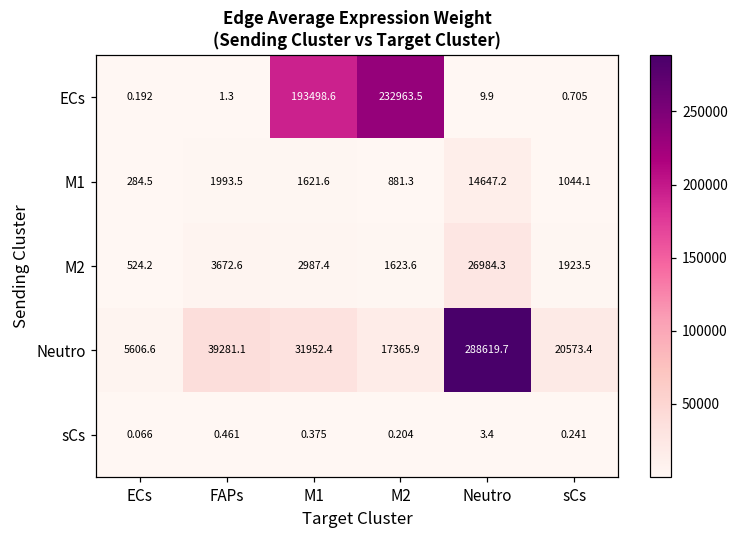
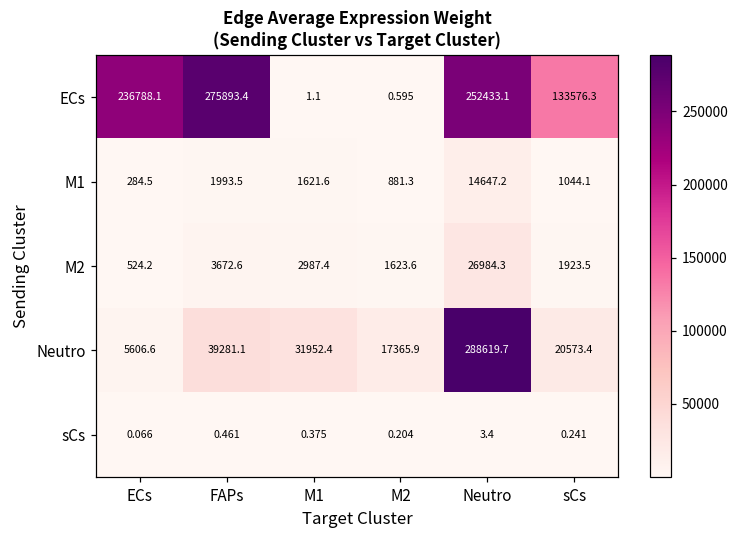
ECs, ECs: 0.192 -> 236788.1
ECs, FAPs: 1.3 -> 275893.4
ECs, M1: 193498.6 -> 1.1
ECs, M2: 232963.5 -> 0.595
ECs, Neutro: 9.9 -> 252433.1
ECs, sCs: 0.705 -> 133576.3
